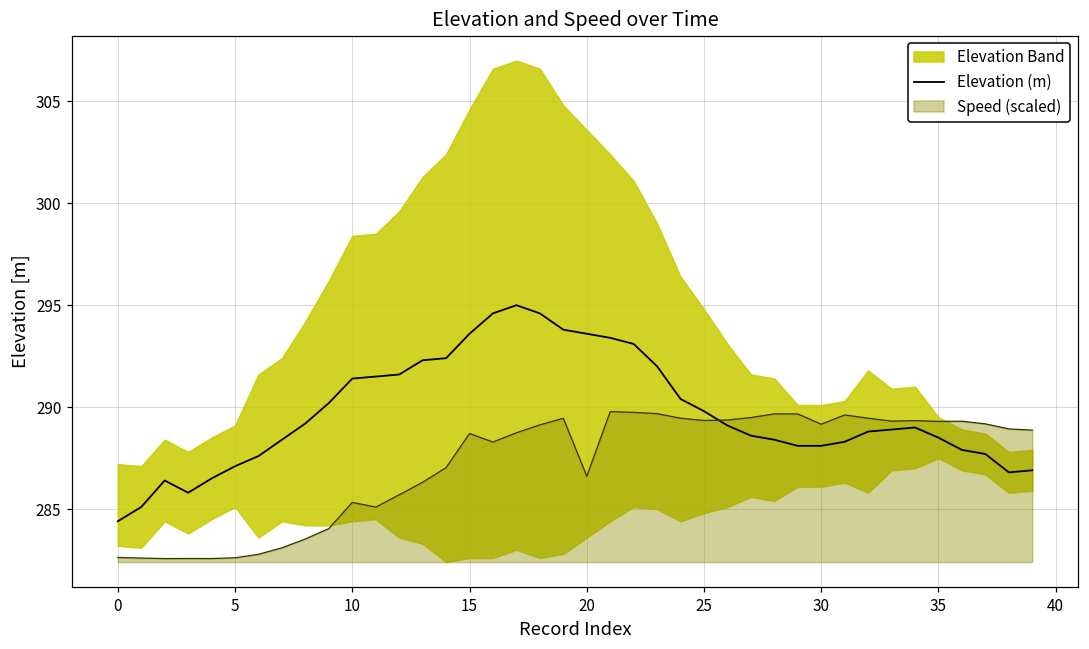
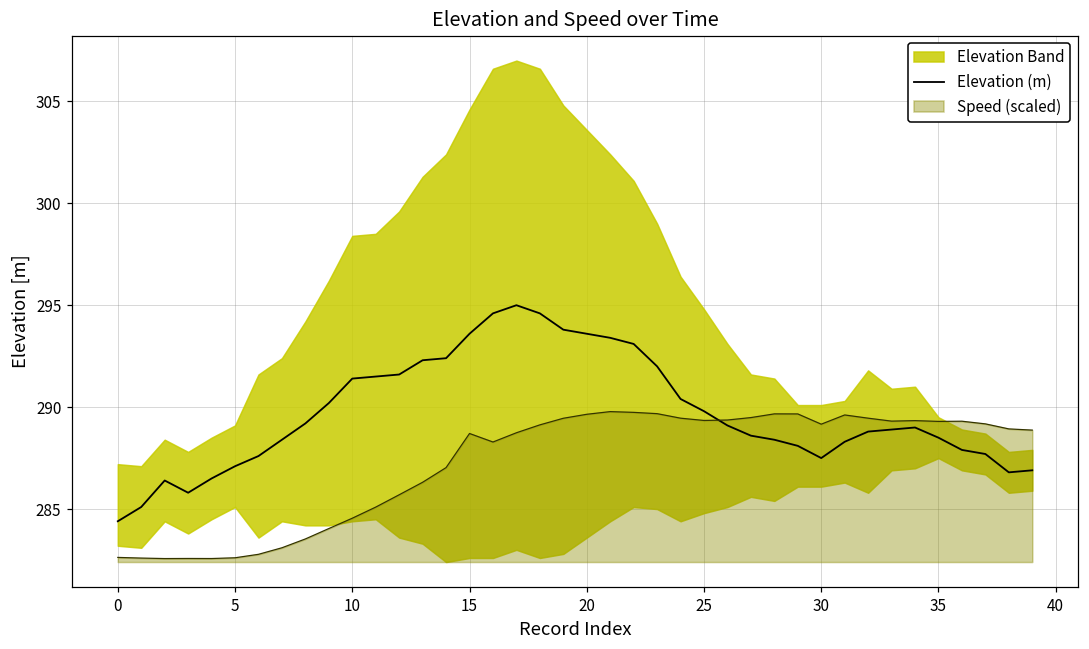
Speed (scaled), 10: 285.3 -> 284.5
Speed (scaled), 20: 286.6 -> 289.6
Elevation (m), 30: 288.1 -> 287.5
